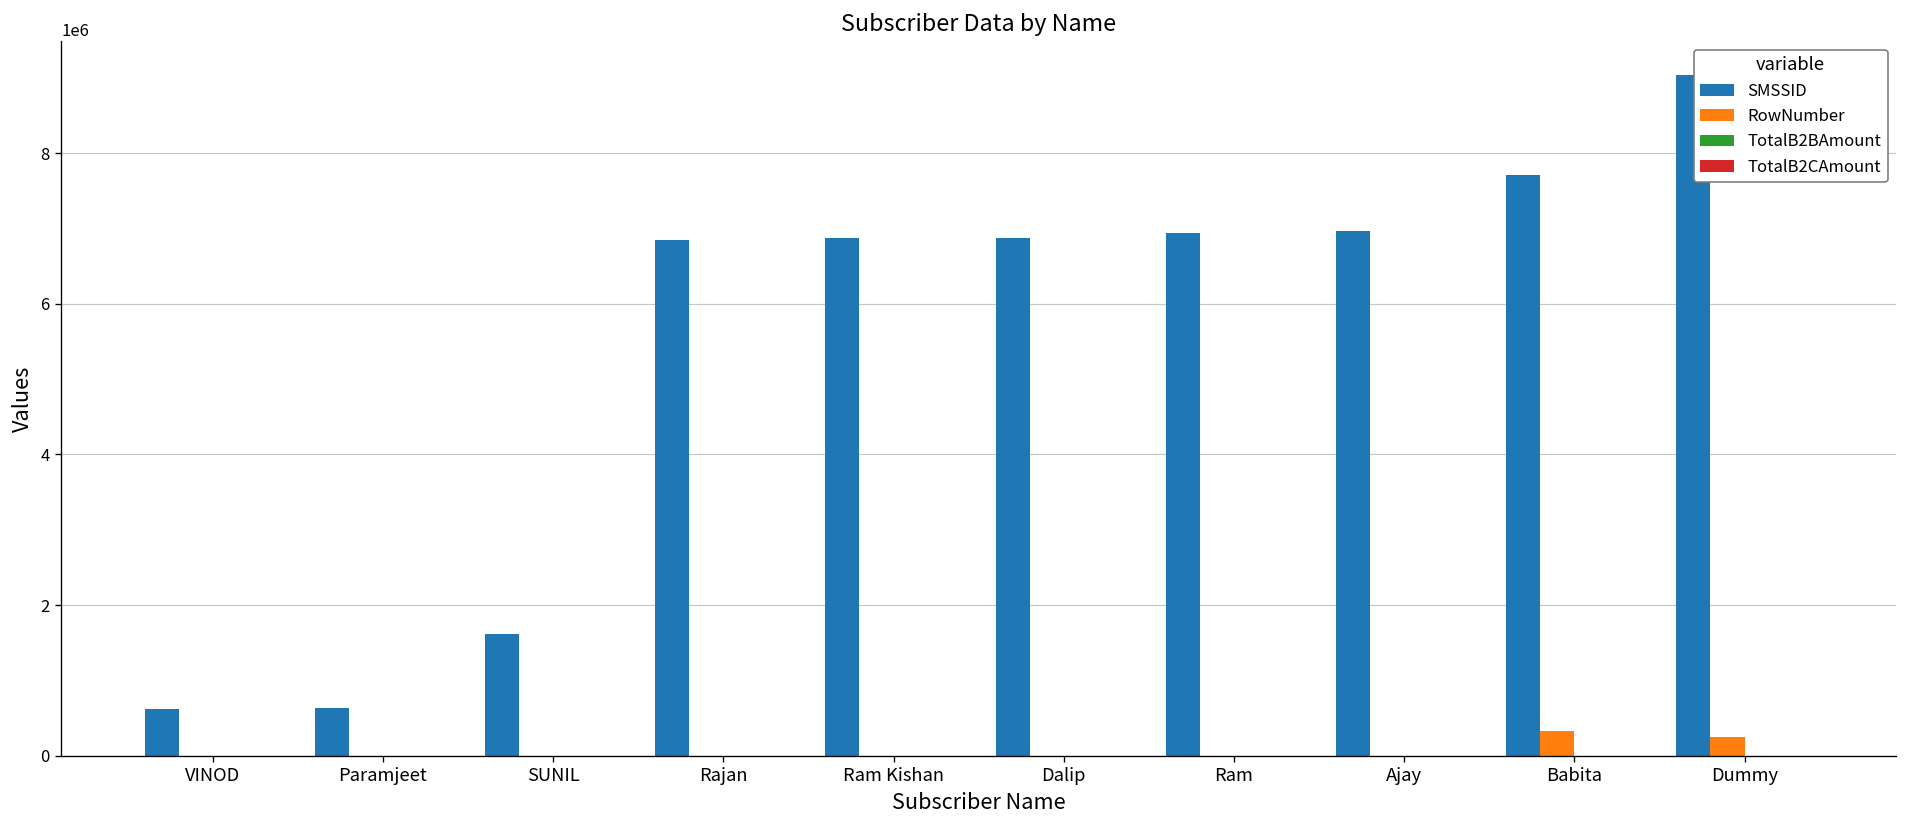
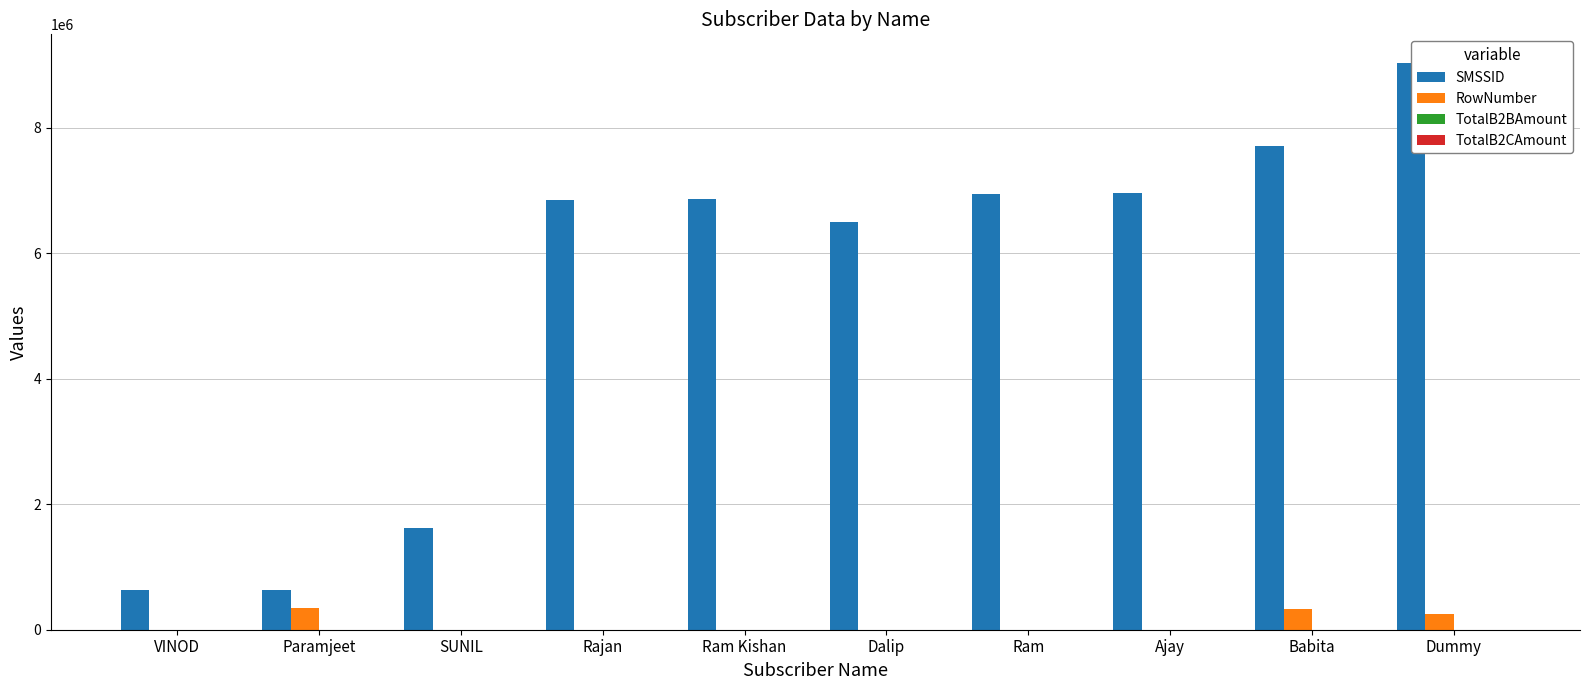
RowNumber, Paramjeet: 0 -> 400000
SMSSID, Dalip: 6900000 -> 6500000
